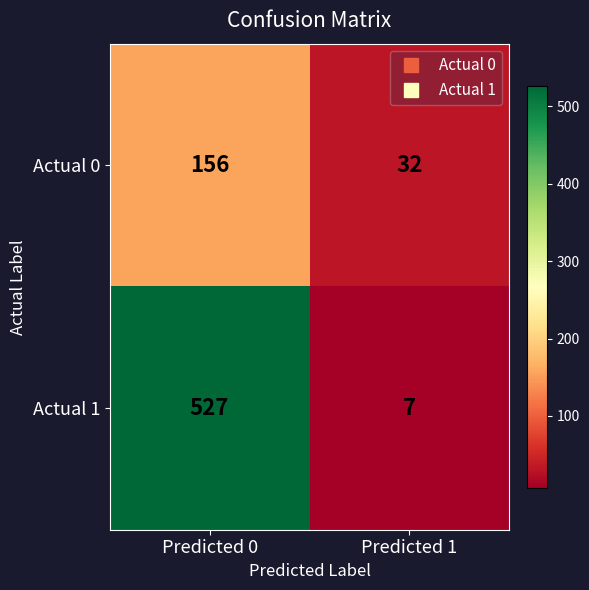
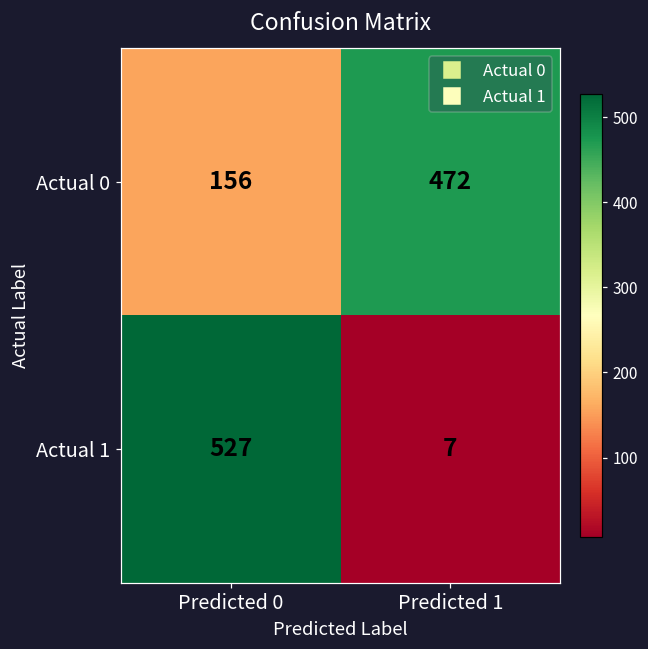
Actual 0, Predicted 1: 32 -> 472
